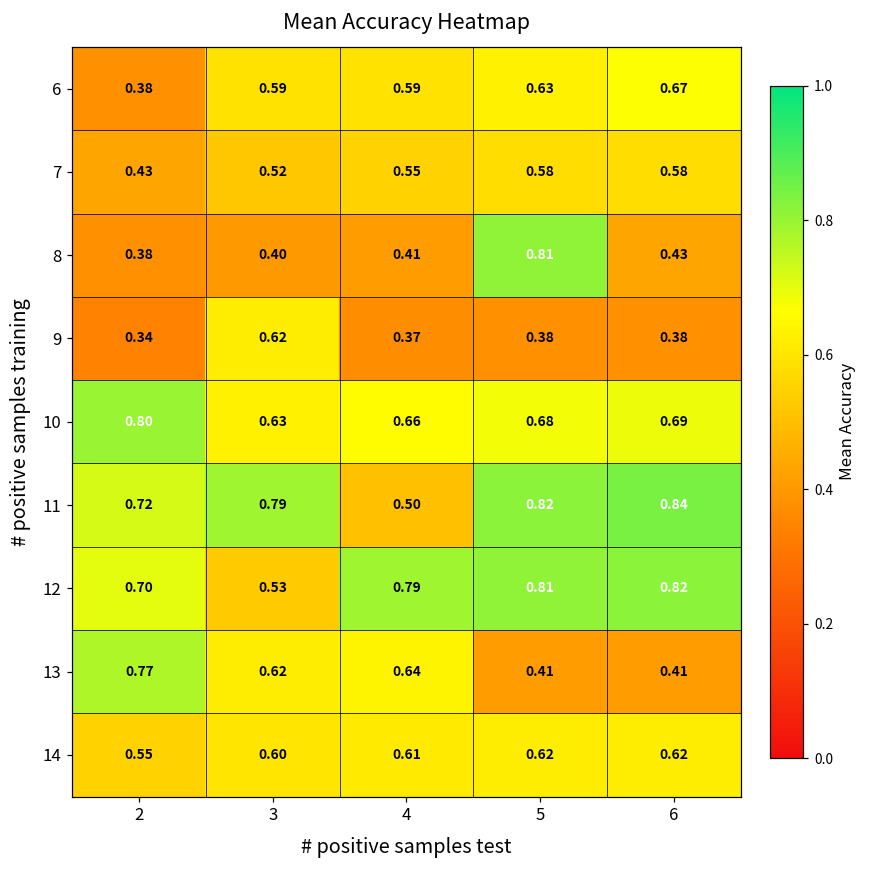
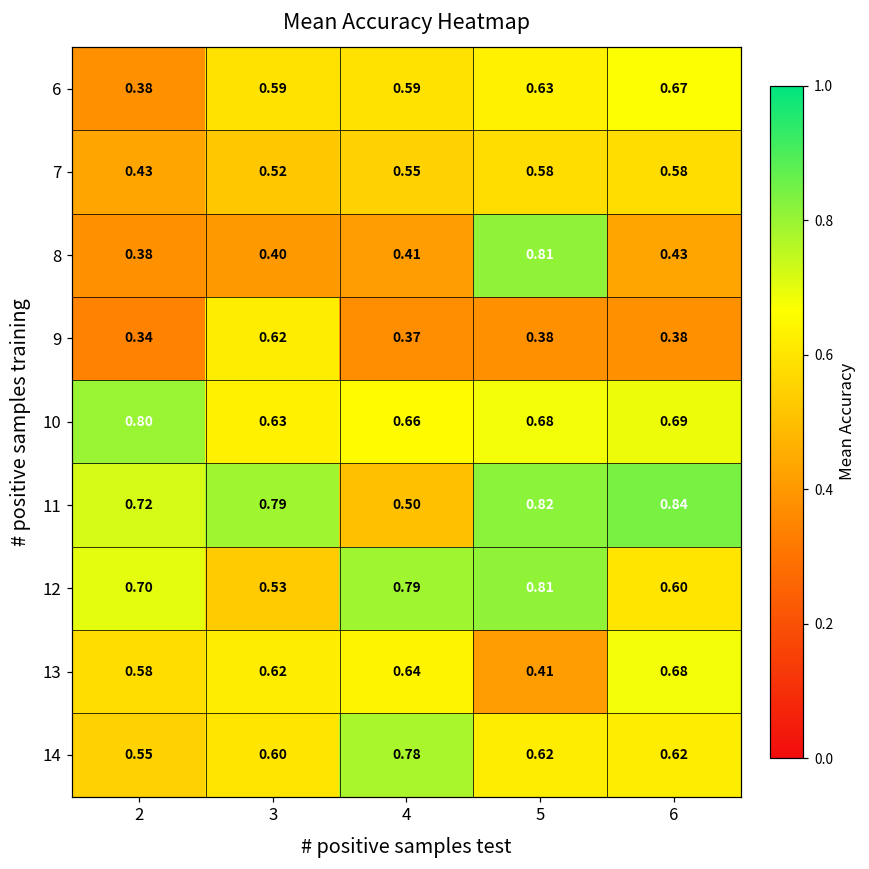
12, 6: 0.82 -> 0.60
13, 2: 0.77 -> 0.58
13, 6: 0.41 -> 0.68
14, 4: 0.61 -> 0.78
